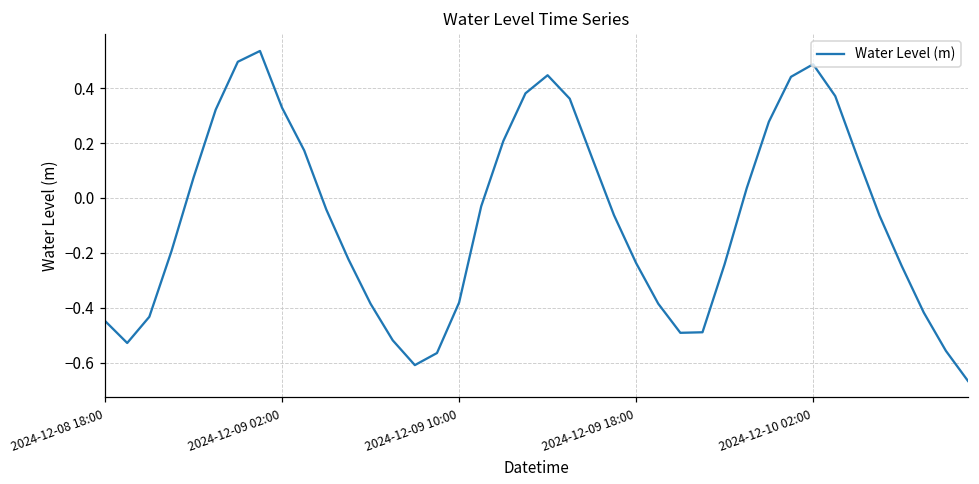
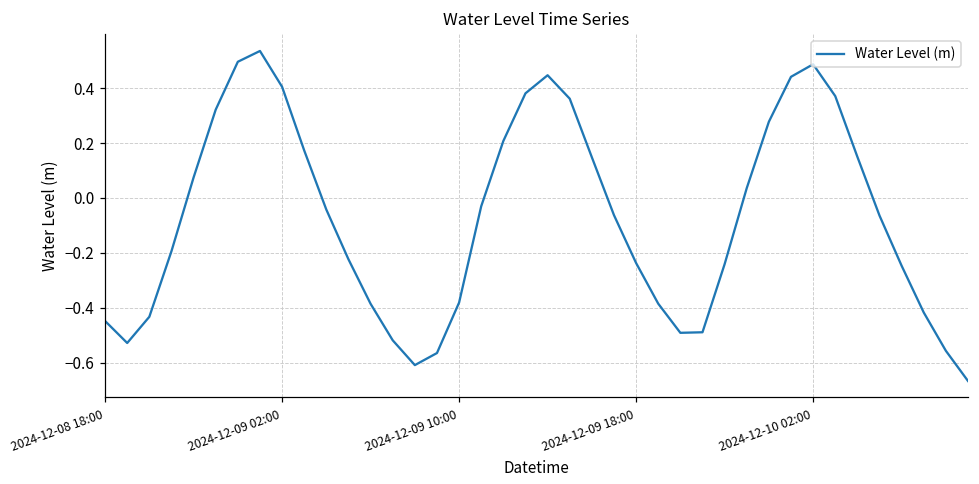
2024-12-09 02:00: 0.33 -> 0.40
